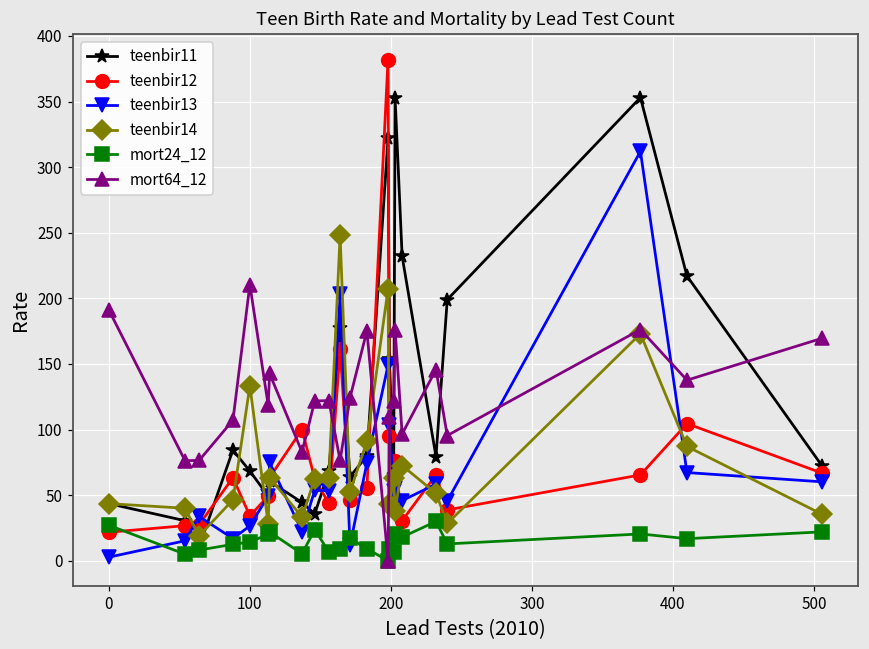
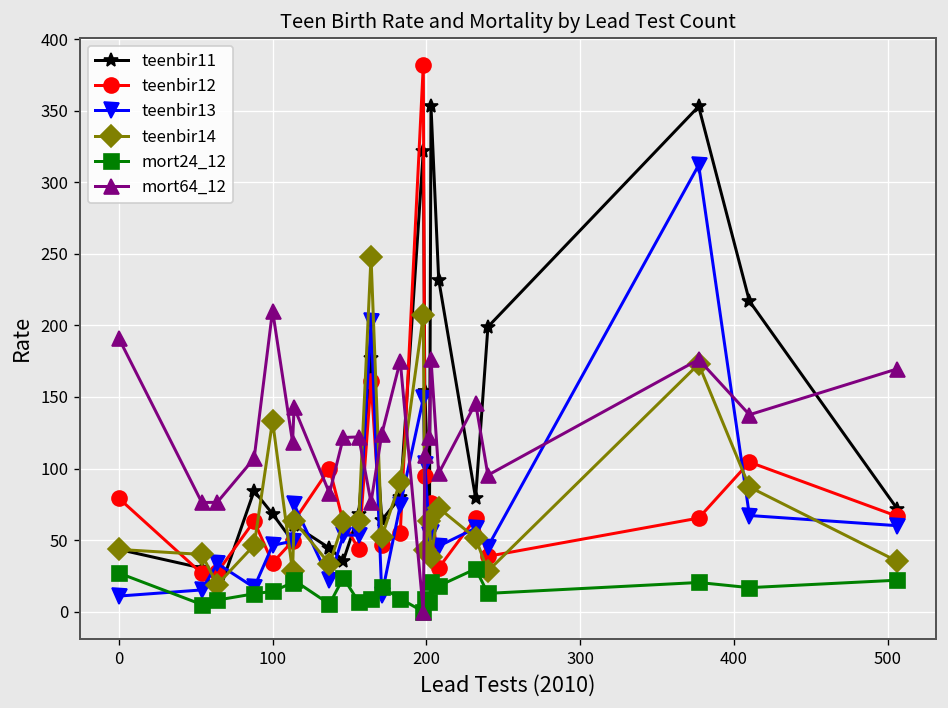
teenbir12, 0: 22 -> 79
teenbir13, 0: 3 -> 11
teenbir13, 100: 27 -> 46
